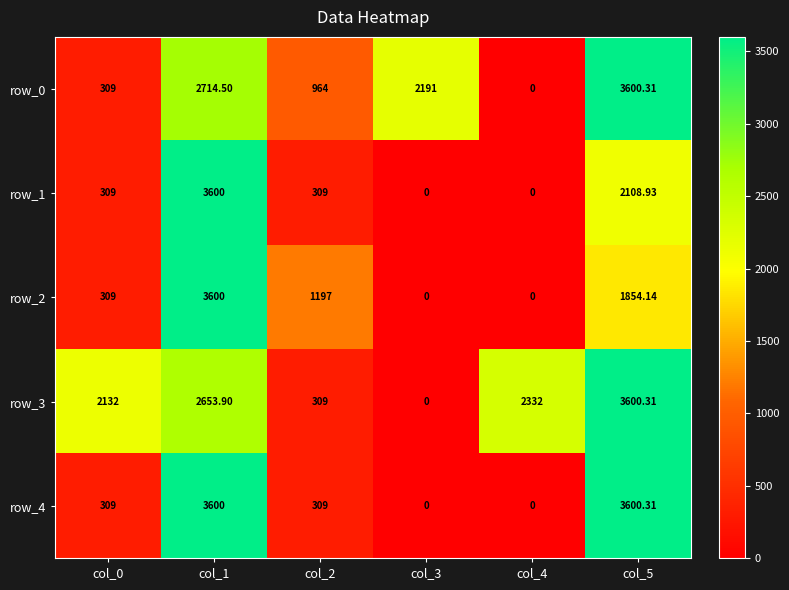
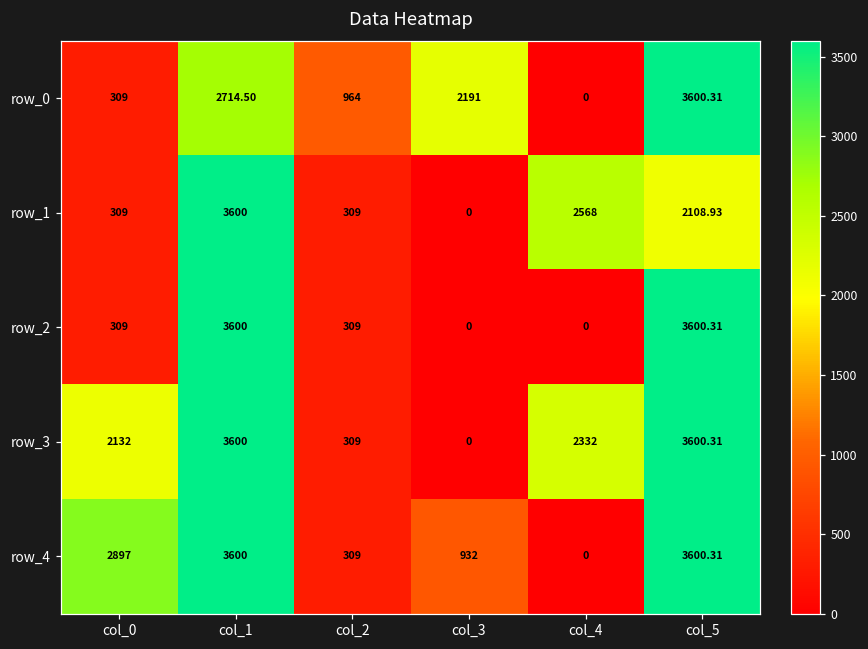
row_1, col_4: 0 -> 2568
row_2, col_2: 1197 -> 309
row_2, col_5: 1854.14 -> 3600.31
row_3, col_1: 2653.90 -> 3600
row_4, col_0: 309 -> 2897
row_4, col_3: 0 -> 932
